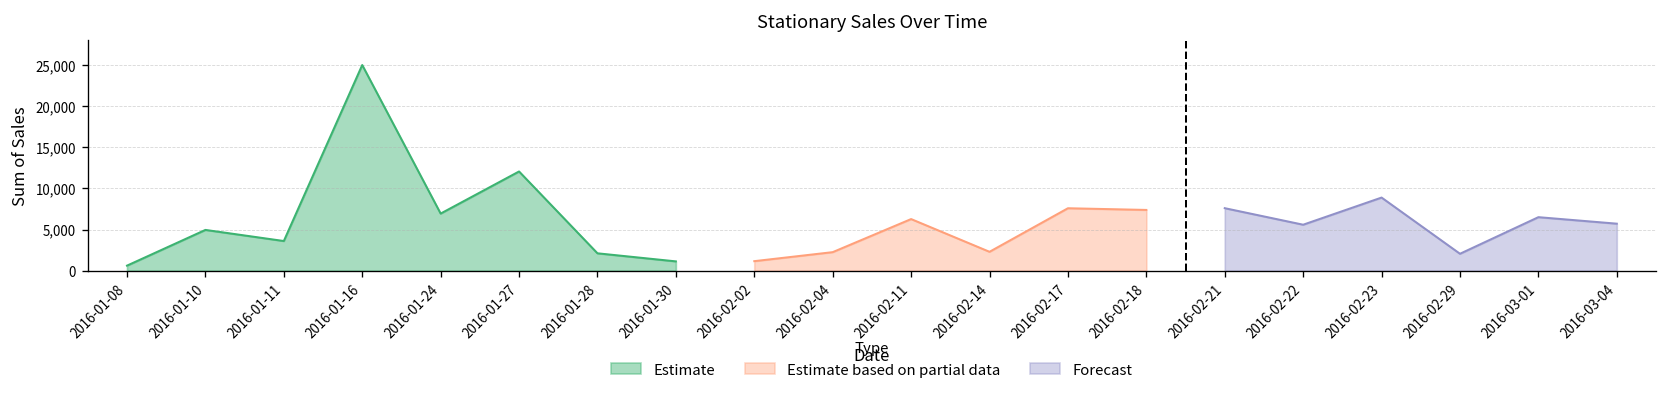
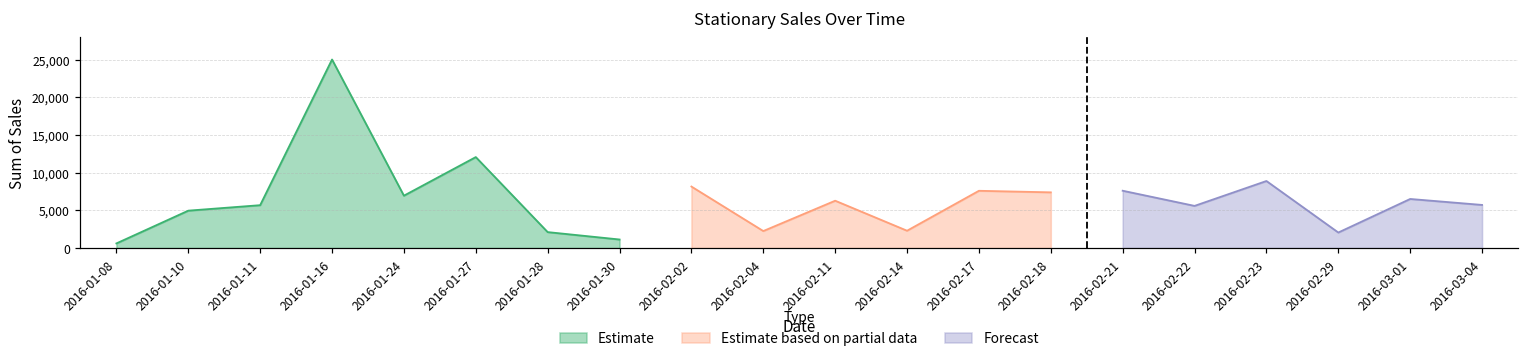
Estimate, 2016-01-11: 4,000 -> 6,000
Estimate based on partial data, 2016-02-02: 1,000 -> 8,000
